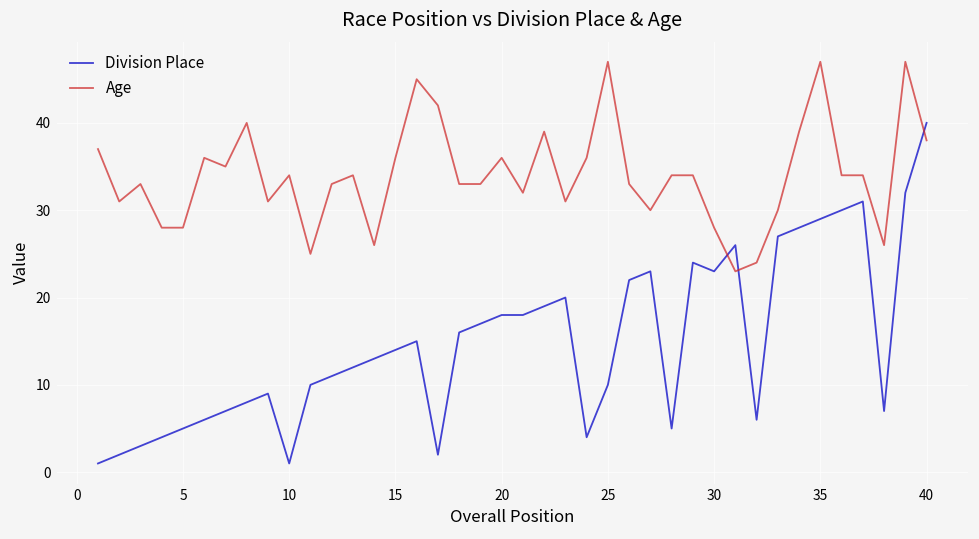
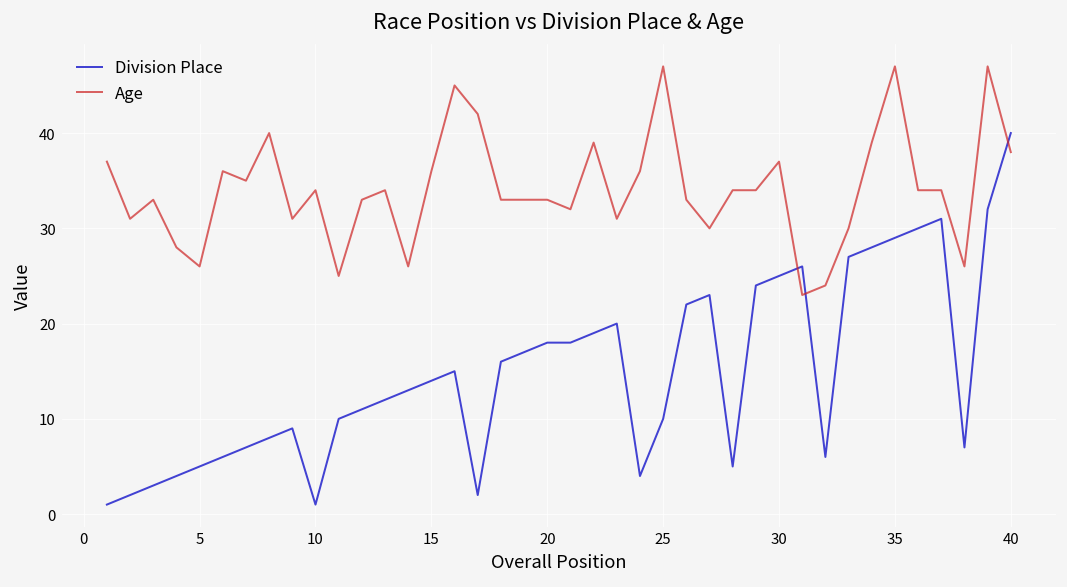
Age, 5: 28 -> 26
Age, 20: 36 -> 33
Division Place, 30: 23 -> 25
Age, 30: 28 -> 37
